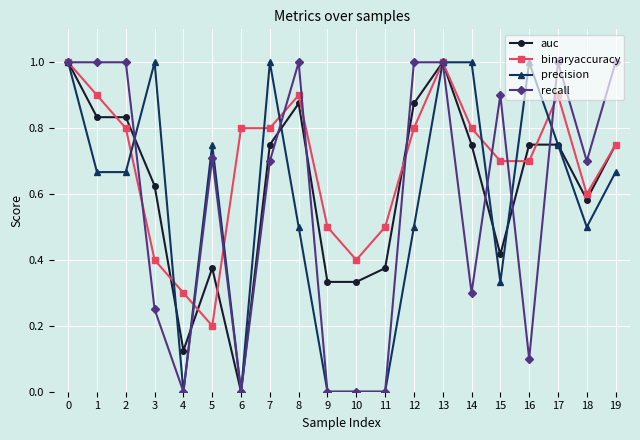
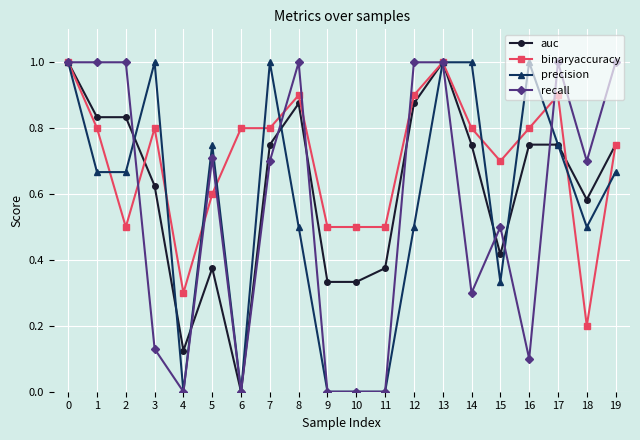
binaryaccuracy, 1: 0.9 -> 0.8
binaryaccuracy, 2: 0.8 -> 0.5
binaryaccuracy, 3: 0.4 -> 0.8
recall, 3: 0.25 -> 0.13
binaryaccuracy, 5: 0.2 -> 0.6
binaryaccuracy, 10: 0.4 -> 0.5
binaryaccuracy, 12: 0.8 -> 0.9
recall, 15: 0.9 -> 0.5
binaryaccuracy, 16: 0.7 -> 0.8
binaryaccuracy, 18: 0.6 -> 0.2
